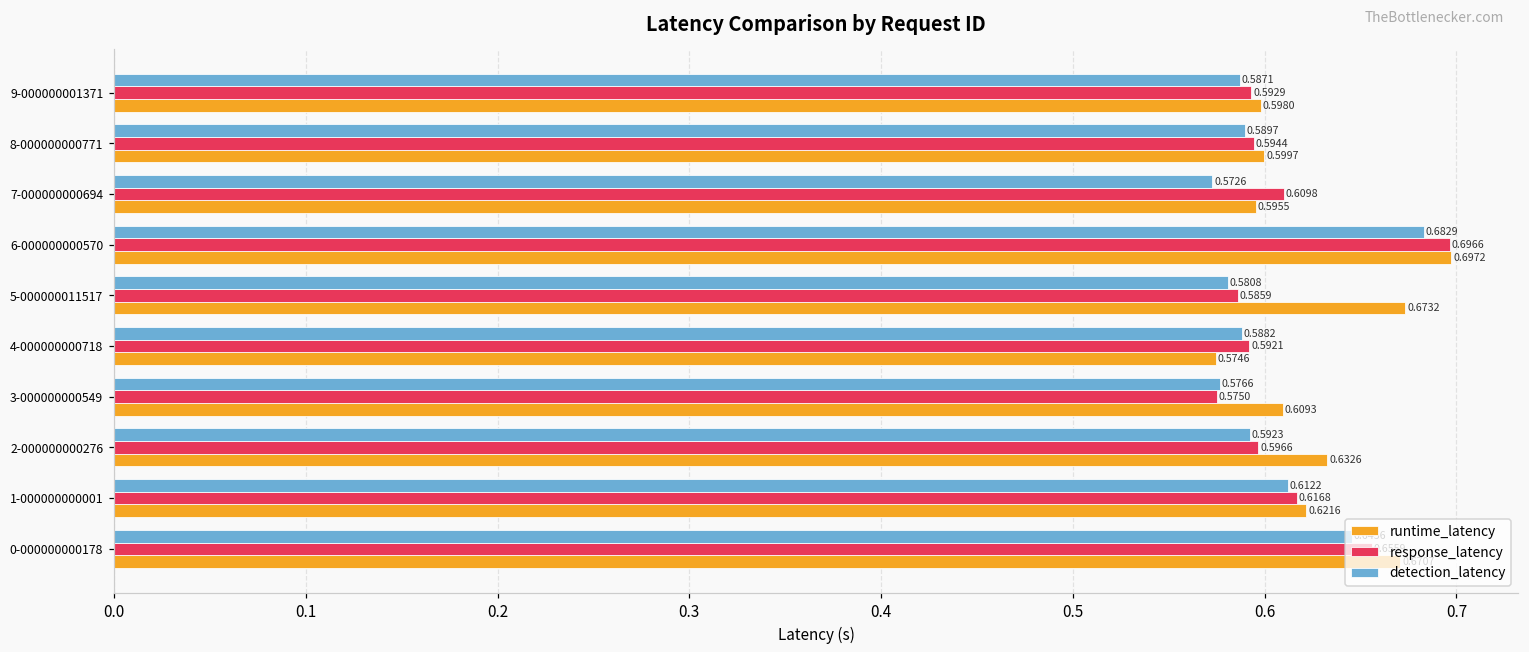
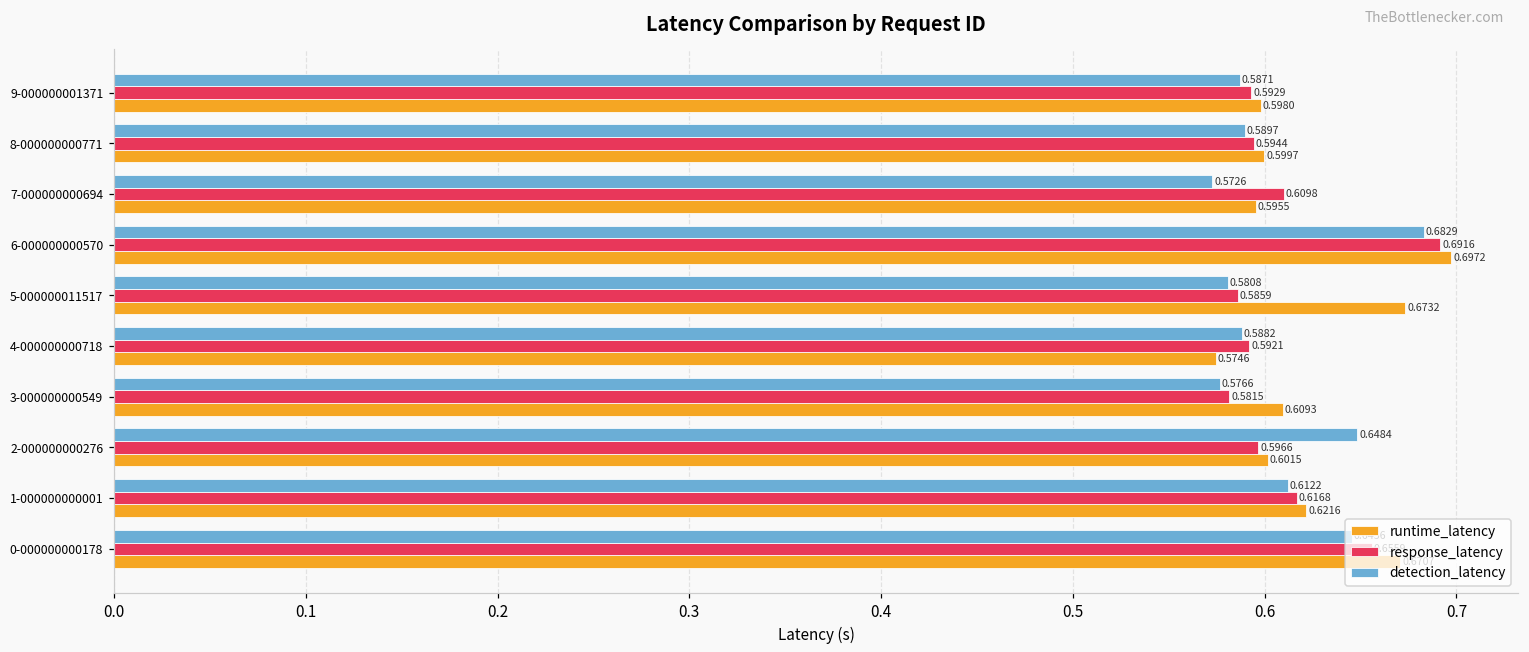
response_latency, 6-000000000570: 0.6966 -> 0.6916
response_latency, 3-000000000549: 0.5750 -> 0.5815
detection_latency, 2-000000000276: 0.5923 -> 0.6484
runtime_latency, 2-000000000276: 0.6326 -> 0.6015
